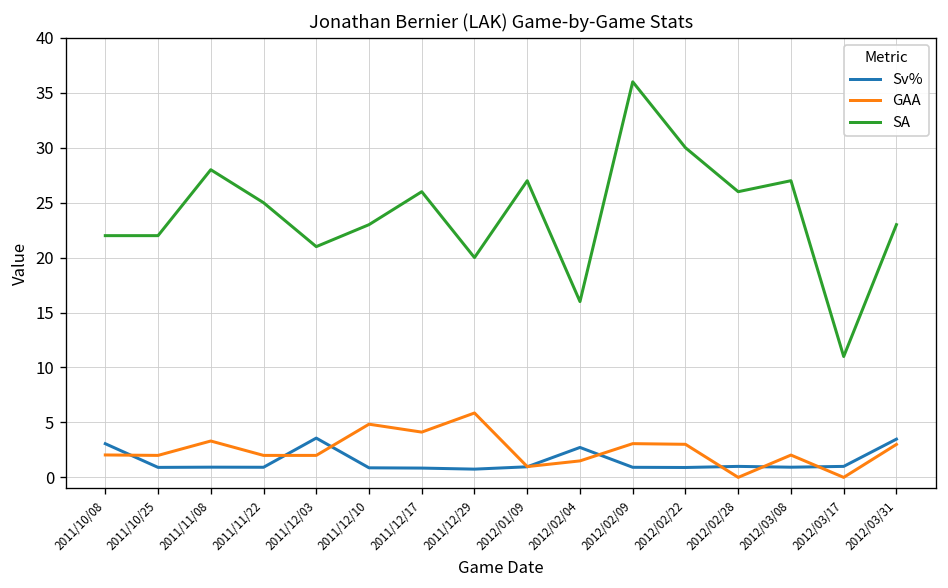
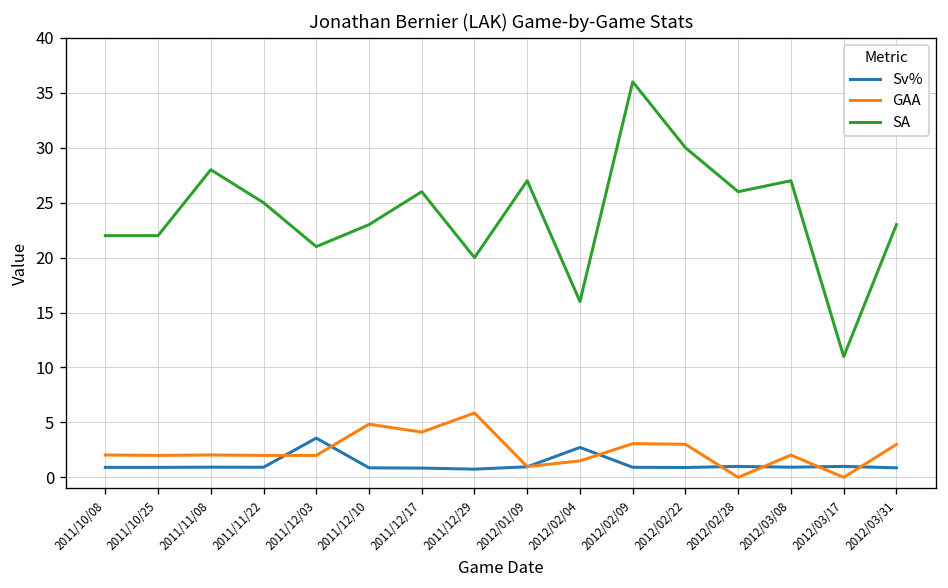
Sv%, 2011/10/08: 3 -> 1
GAA, 2011/11/08: 3 -> 2
Sv%, 2012/03/31: 3 -> 1
